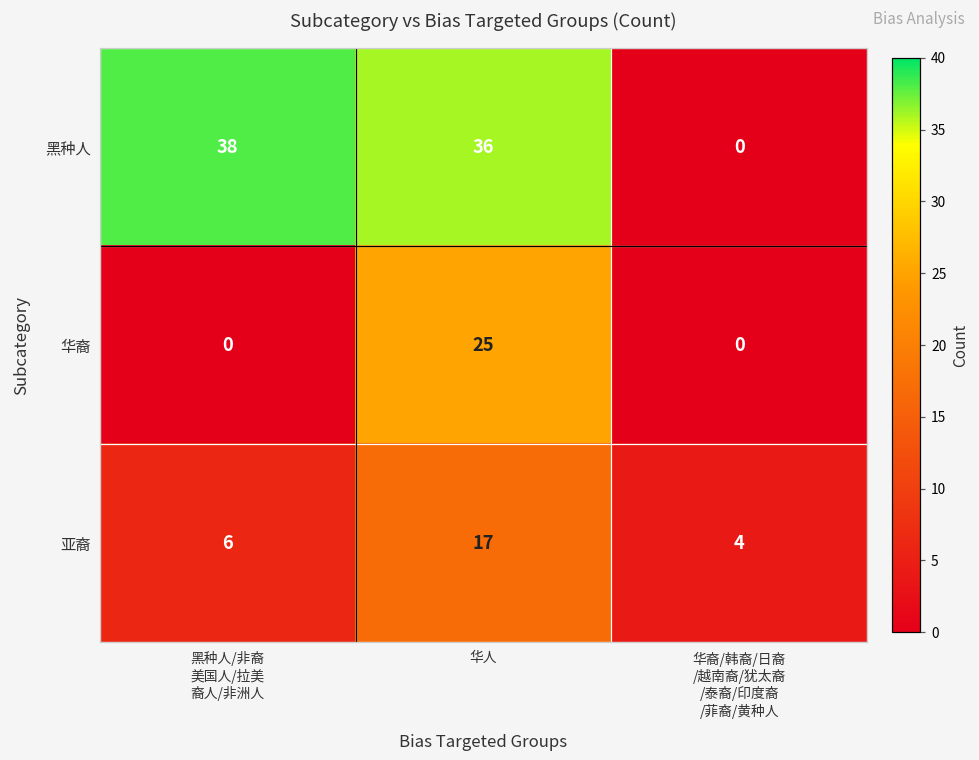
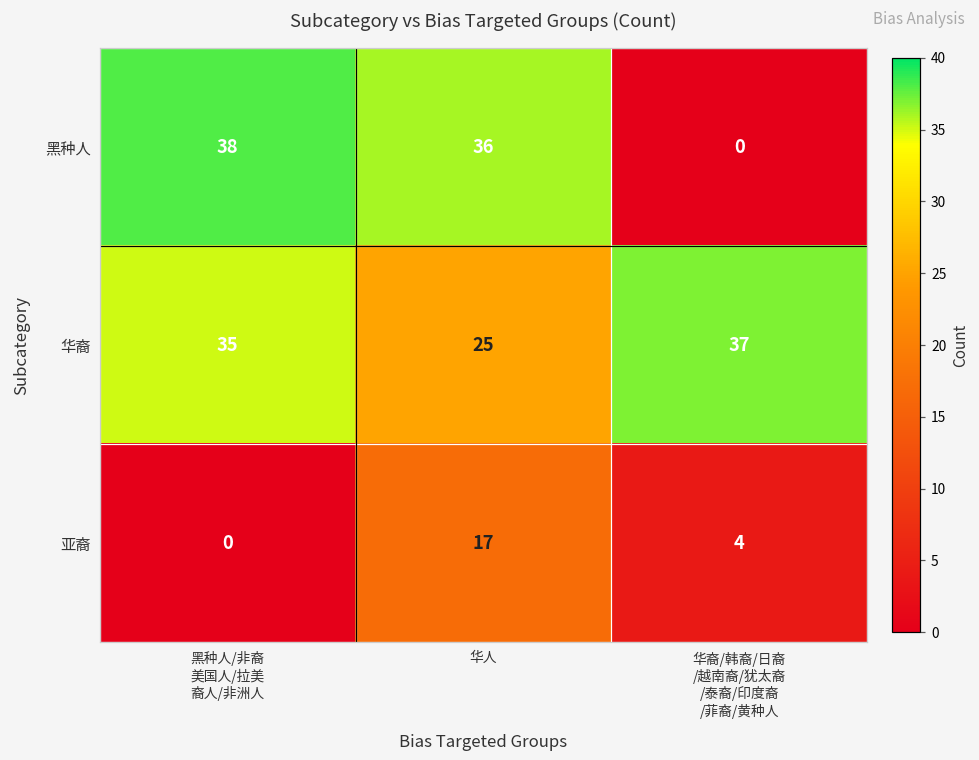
华裔, 黑种人/非裔 美国人/拉美 裔人/非洲人: 0 -> 35
华裔, 华裔/韩裔/日裔 /越南裔/犹太裔 /泰裔/印度裔 /菲裔/黄种人: 0 -> 37
亚裔, 黑种人/非裔 美国人/拉美 裔人/非洲人: 6 -> 0
